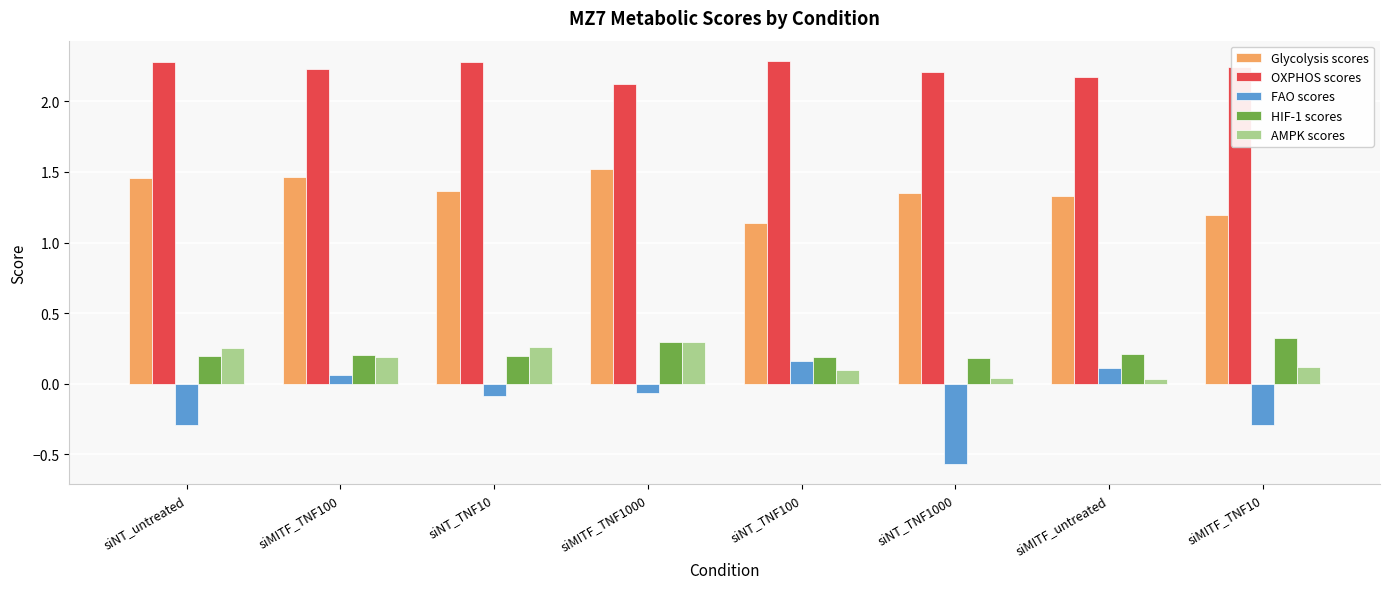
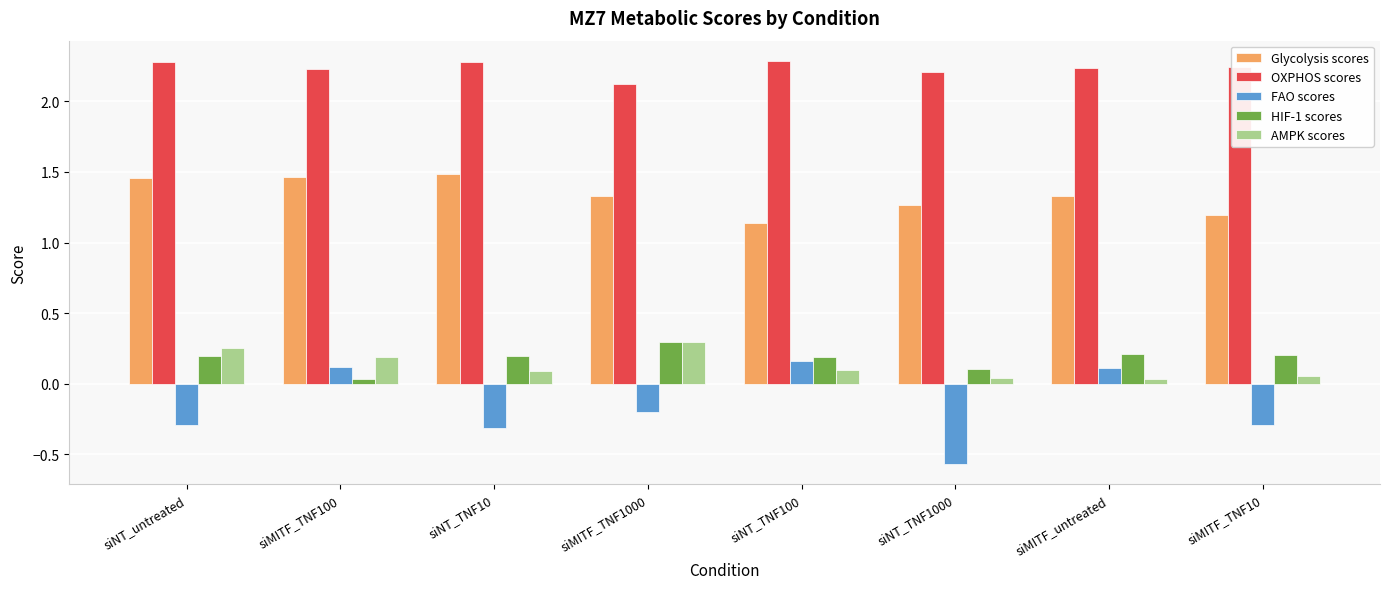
FAO scores, siMITF_TNF100: 0.06 -> 0.12
HIF-1 scores, siMITF_TNF100: 0.20 -> 0.04
Glycolysis scores, siNT_TNF10: 1.37 -> 1.48
FAO scores, siNT_TNF10: -0.08 -> -0.31
AMPK scores, siNT_TNF10: 0.26 -> 0.09
Glycolysis scores, siMITF_TNF1000: 1.52 -> 1.33
FAO scores, siMITF_TNF1000: -0.07 -> -0.20
Glycolysis scores, siNT_TNF1000: 1.35 -> 1.26
HIF-1 scores, siNT_TNF1000: 0.18 -> 0.11
OXPHOS scores, siMITF_untreated: 2.17 -> 2.23
HIF-1 scores, siMITF_TNF10: 0.32 -> 0.21
AMPK scores, siMITF_TNF10: 0.12 -> 0.05
